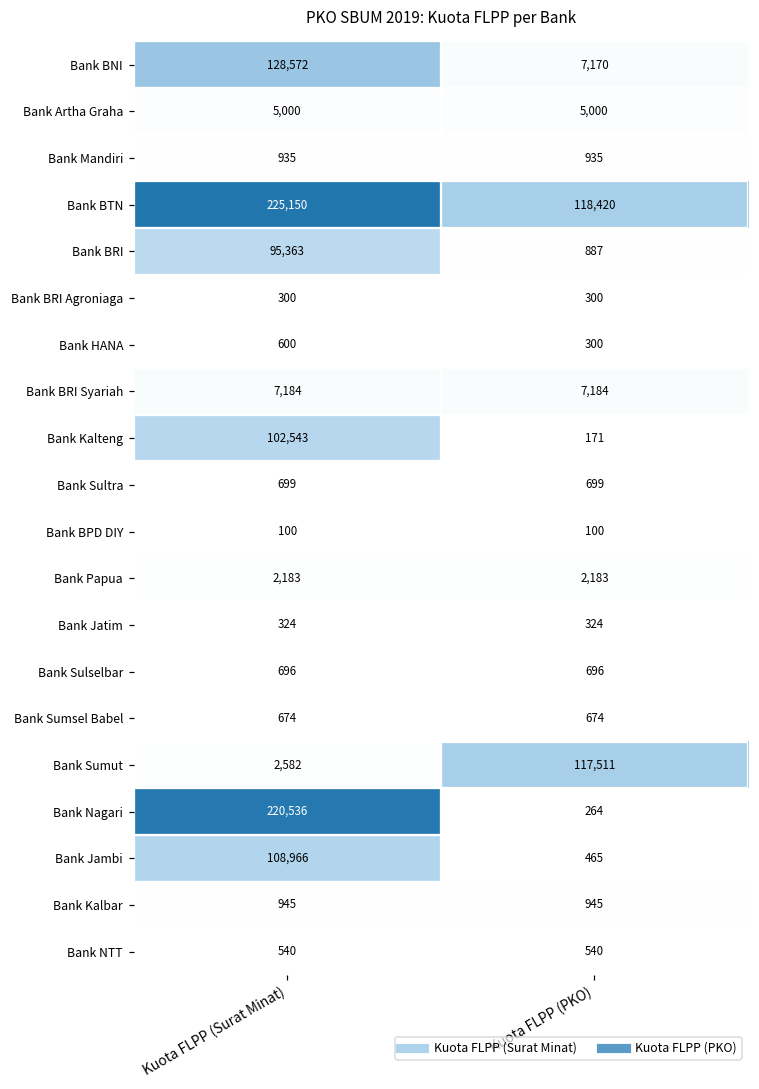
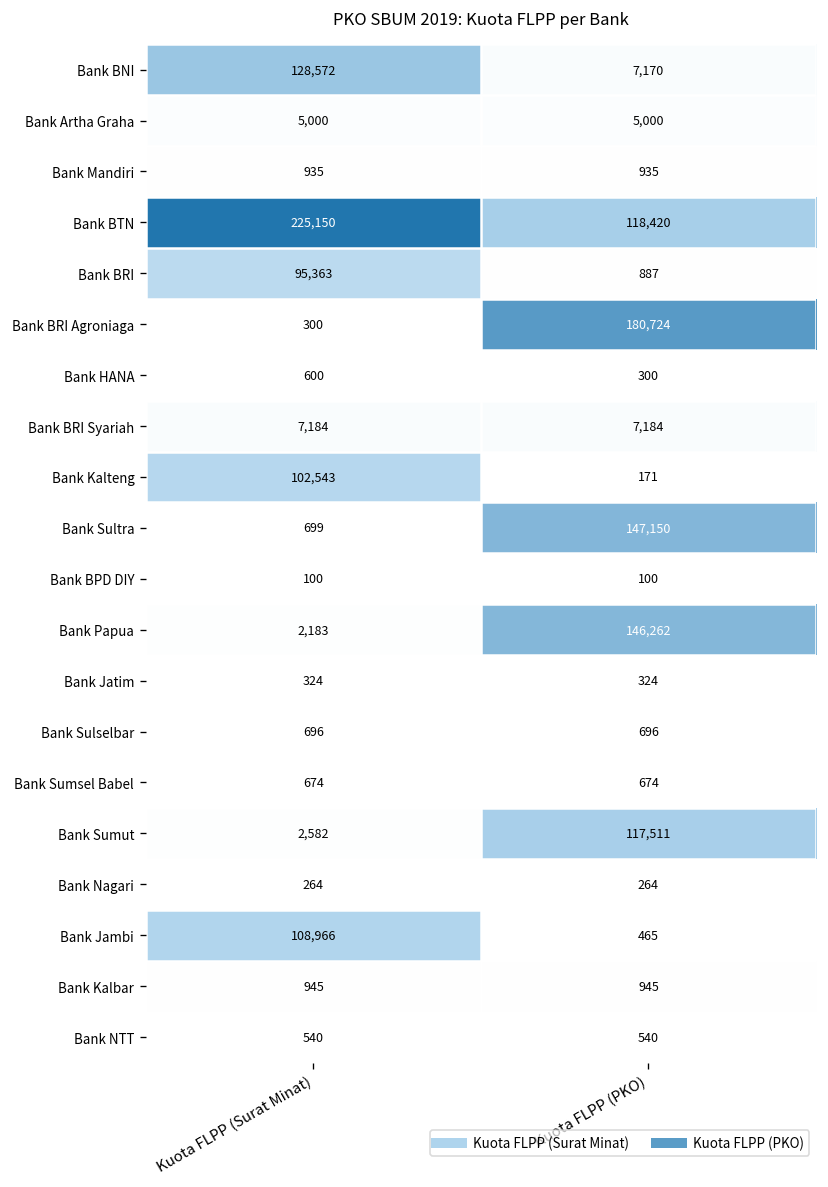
Bank BRI Agroniaga, Kuota FLPP (PKO): 300 -> 180,724
Bank Sultra, Kuota FLPP (PKO): 699 -> 147,150
Bank Papua, Kuota FLPP (PKO): 2,183 -> 146,262
Bank Nagari, Kuota FLPP (Surat Minat): 220,536 -> 264
